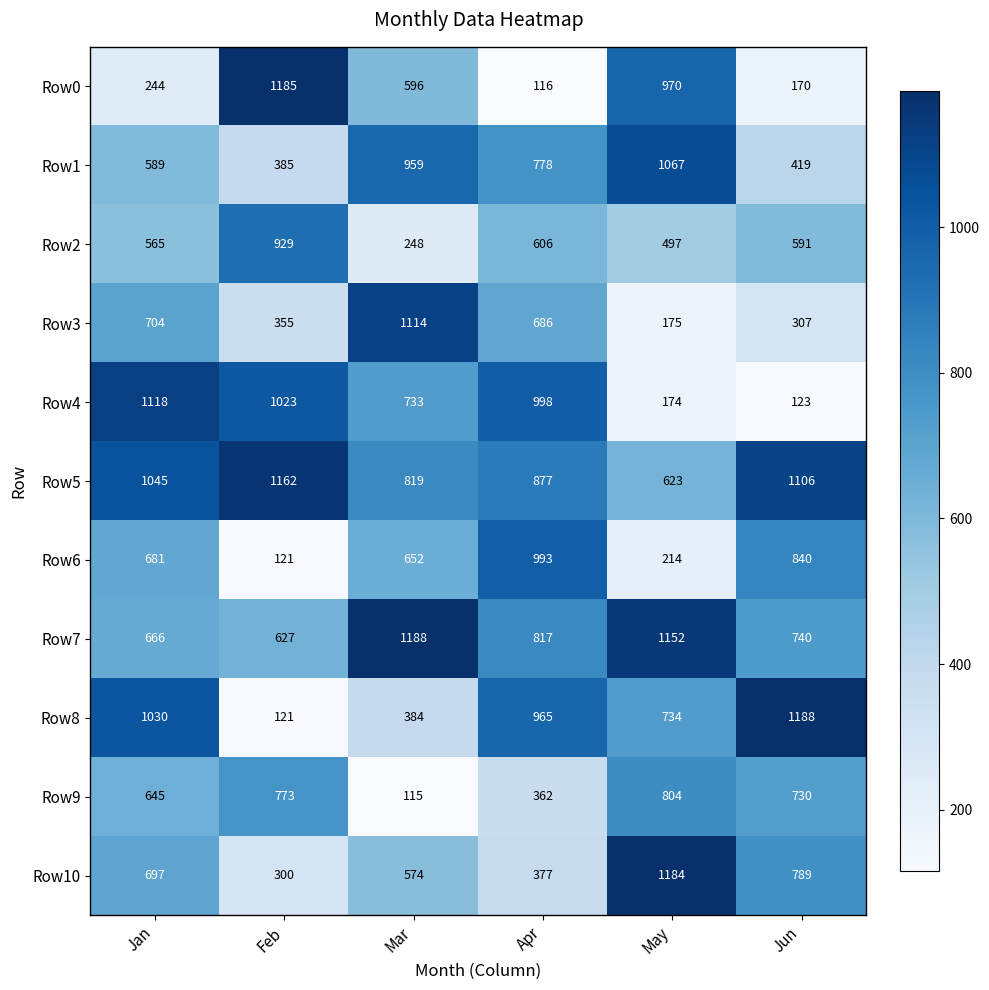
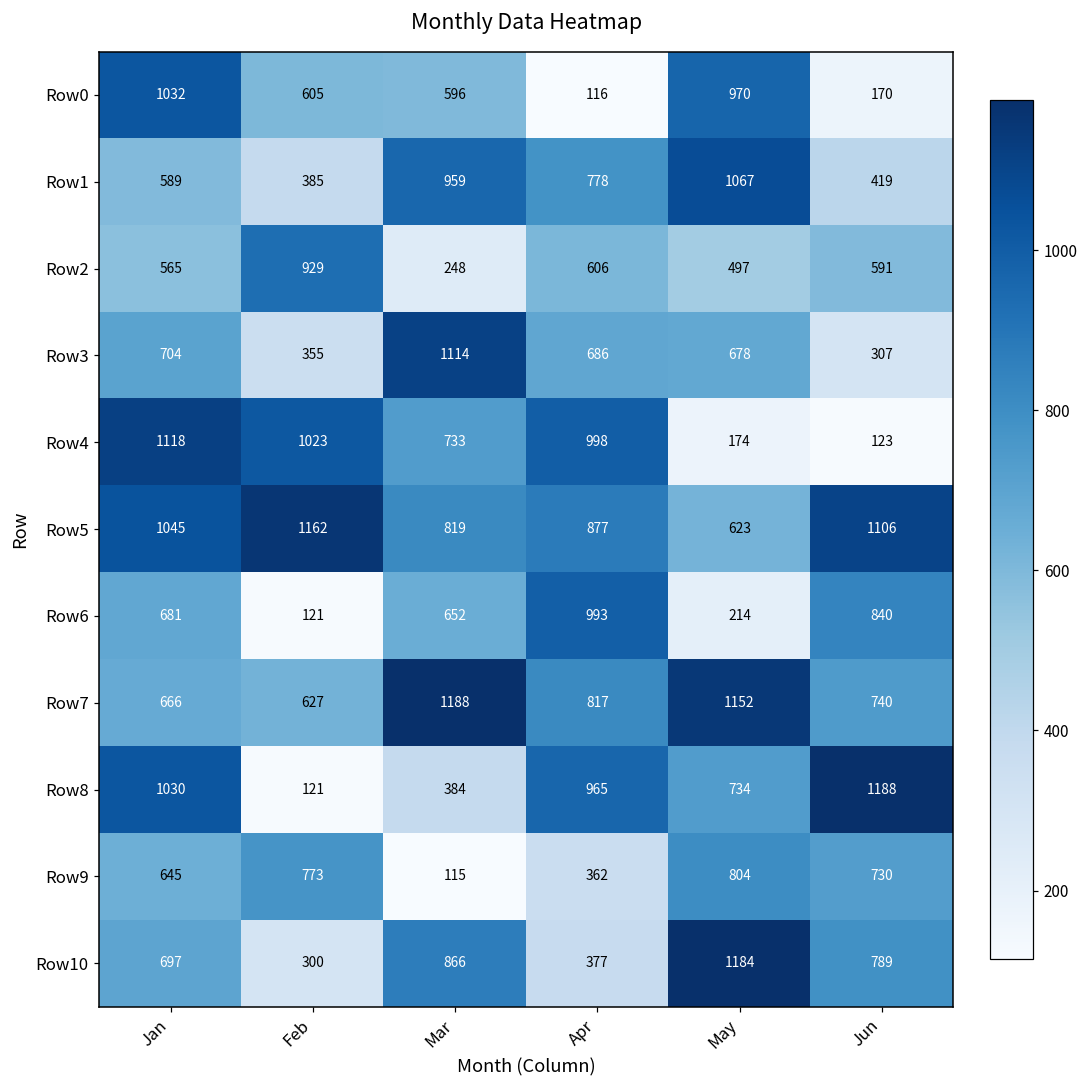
Row0, Jan: 244 -> 1032
Row0, Feb: 1185 -> 605
Row3, May: 175 -> 678
Row10, Mar: 574 -> 866
